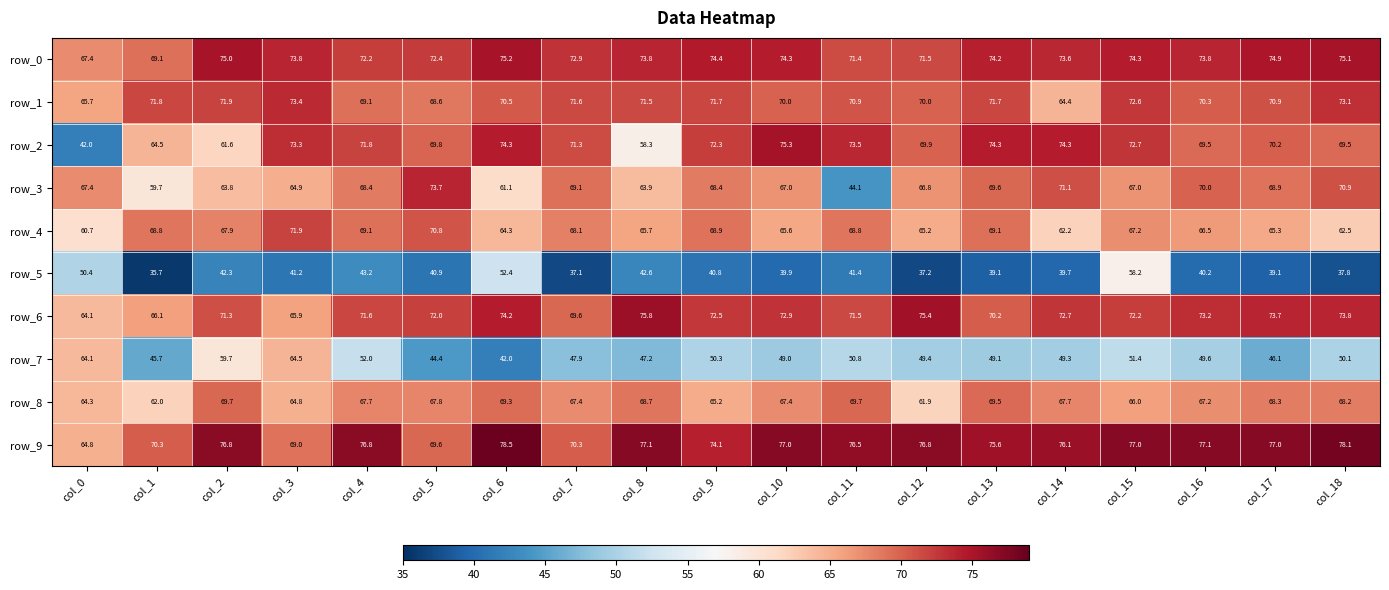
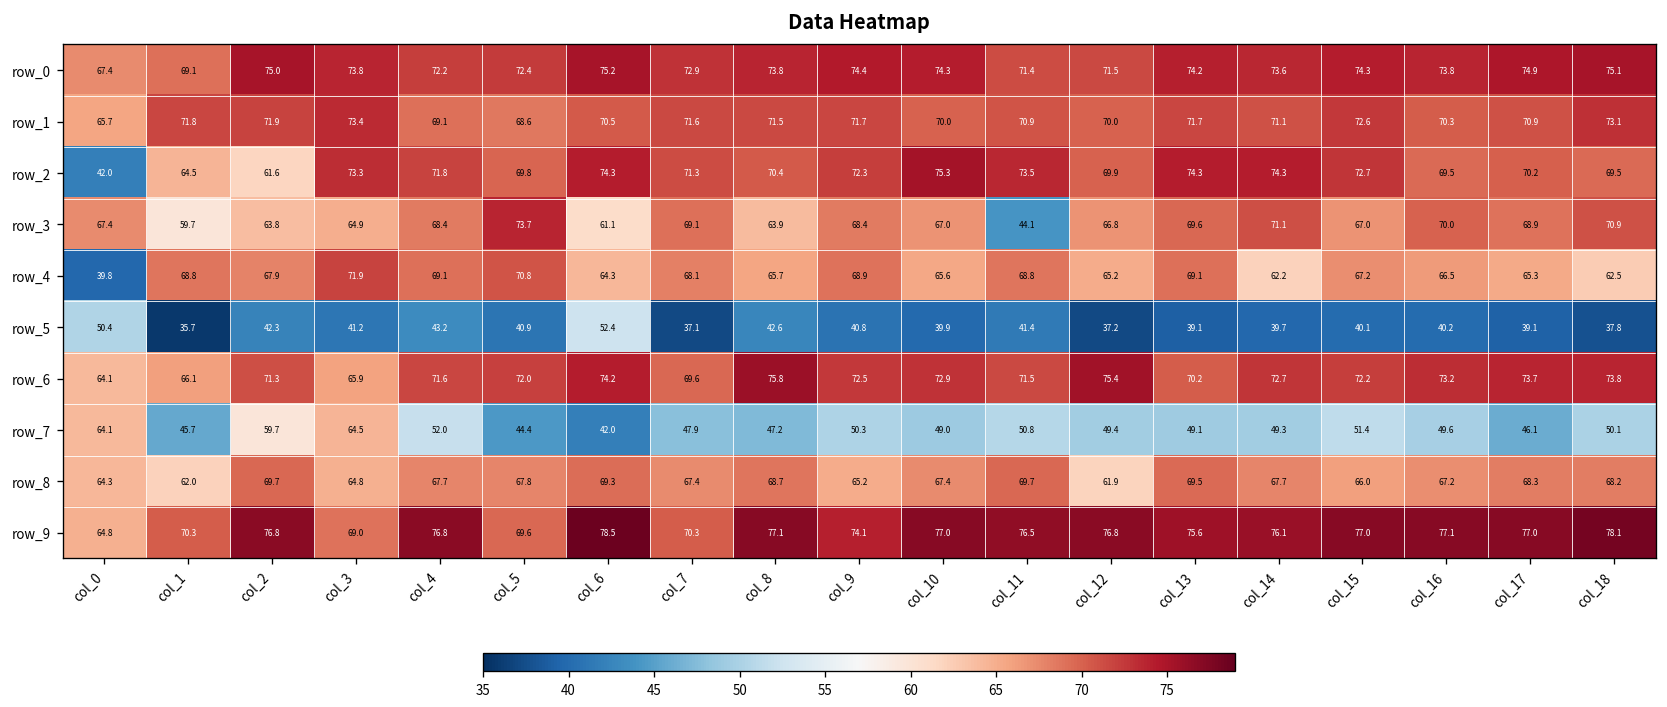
row_1, col_14: 64.4 -> 71.1
row_2, col_8: 58.3 -> 70.4
row_4, col_0: 60.7 -> 39.8
row_5, col_15: 58.2 -> 40.1
